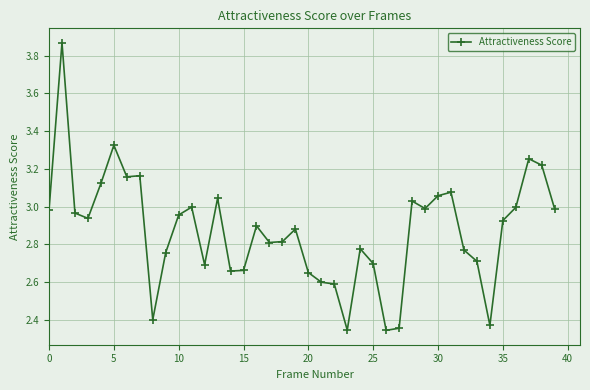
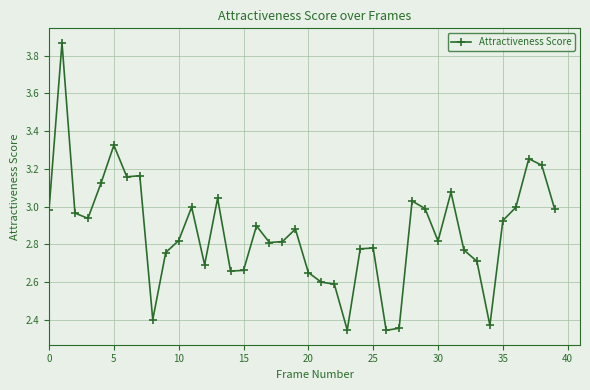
10: 2.96 -> 2.82
25: 2.70 -> 2.78
30: 3.06 -> 2.82
